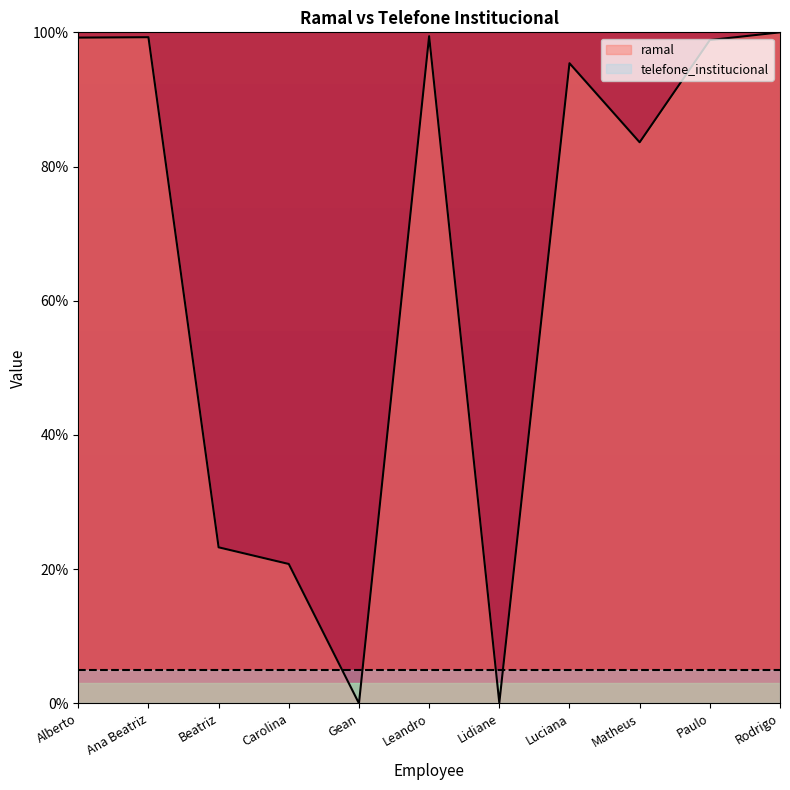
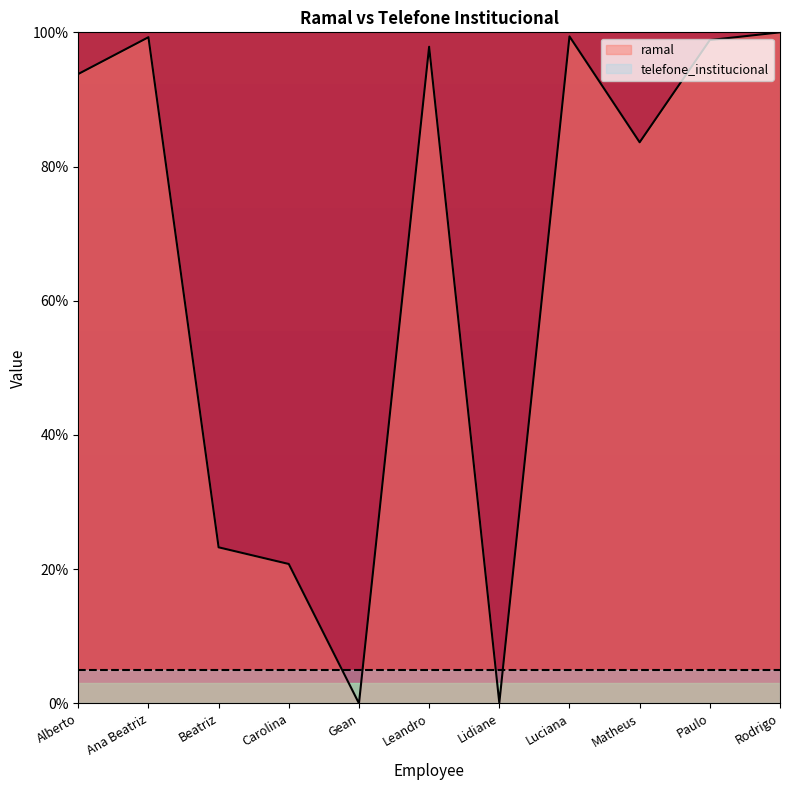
ramal, Alberto: 99% -> 94%
ramal, Leandro: 99% -> 98%
ramal, Luciana: 95% -> 99%
